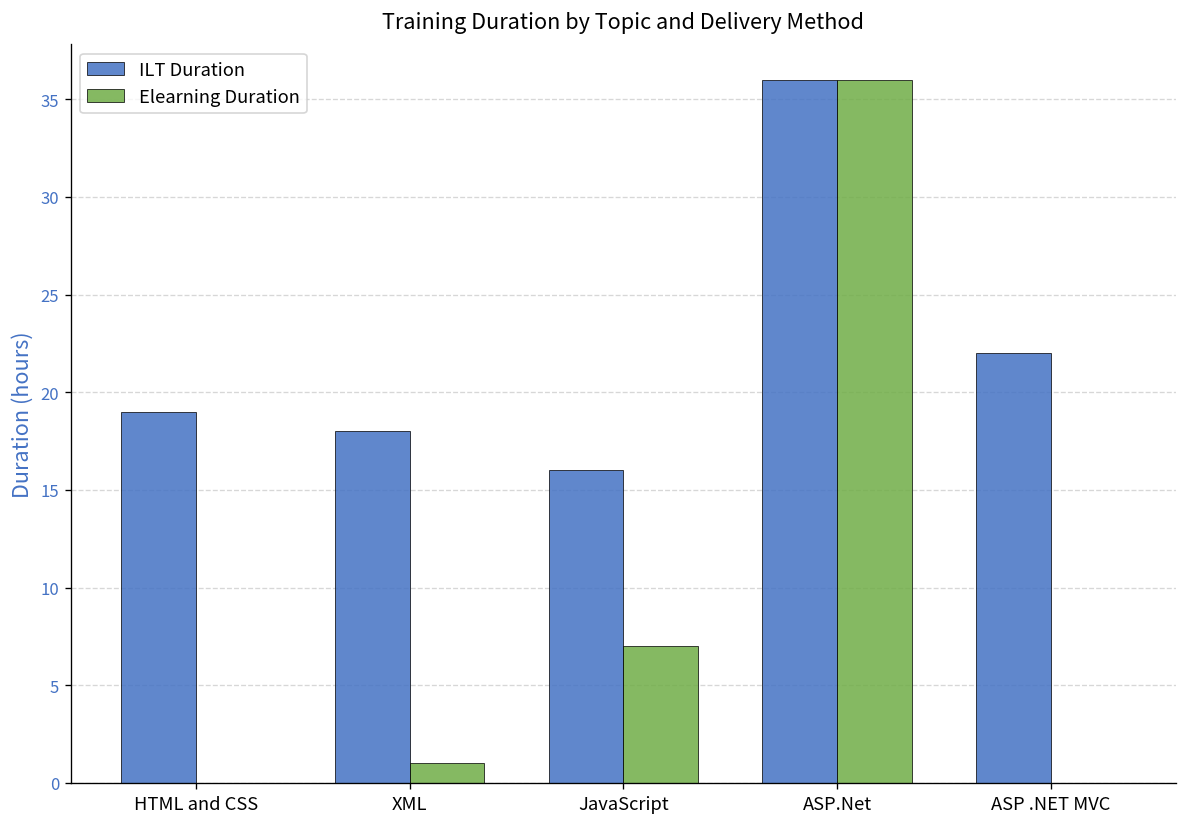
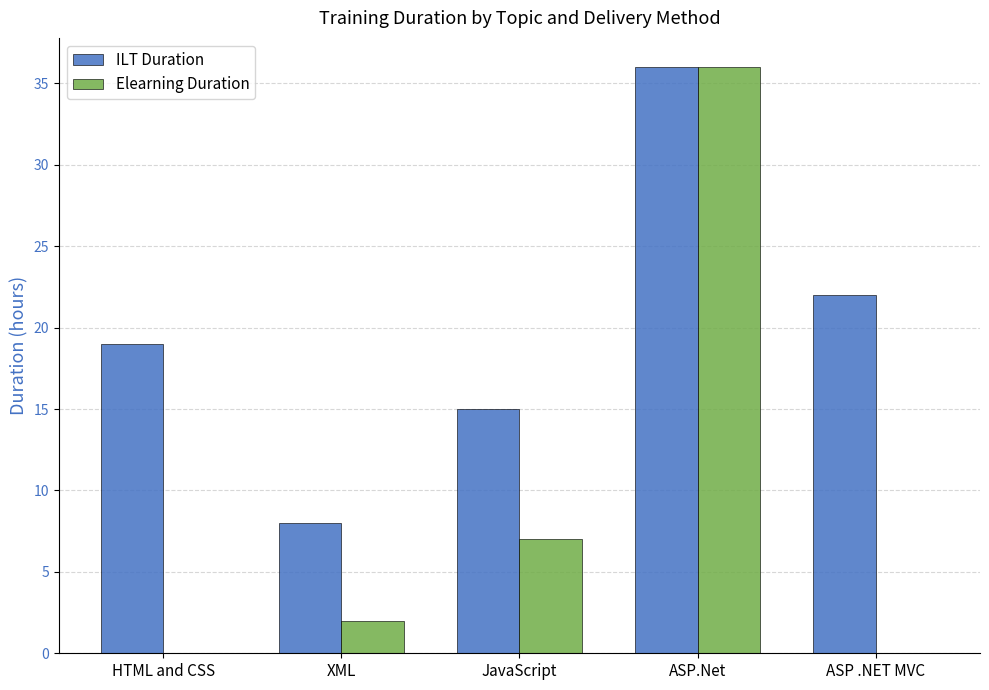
ILT Duration, XML: 18 -> 8
Elearning Duration, XML: 1 -> 2
ILT Duration, JavaScript: 16 -> 15
